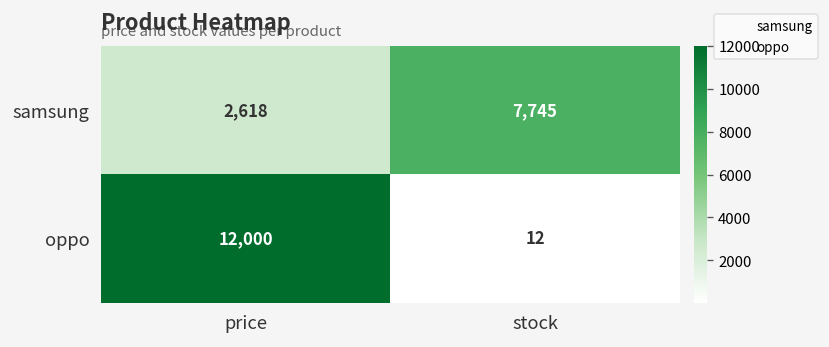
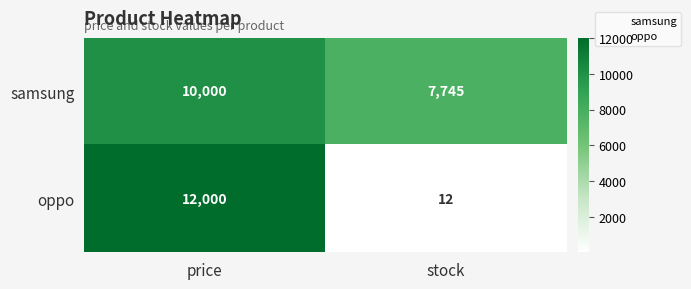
samsung, price: 2,618 -> 10,000
